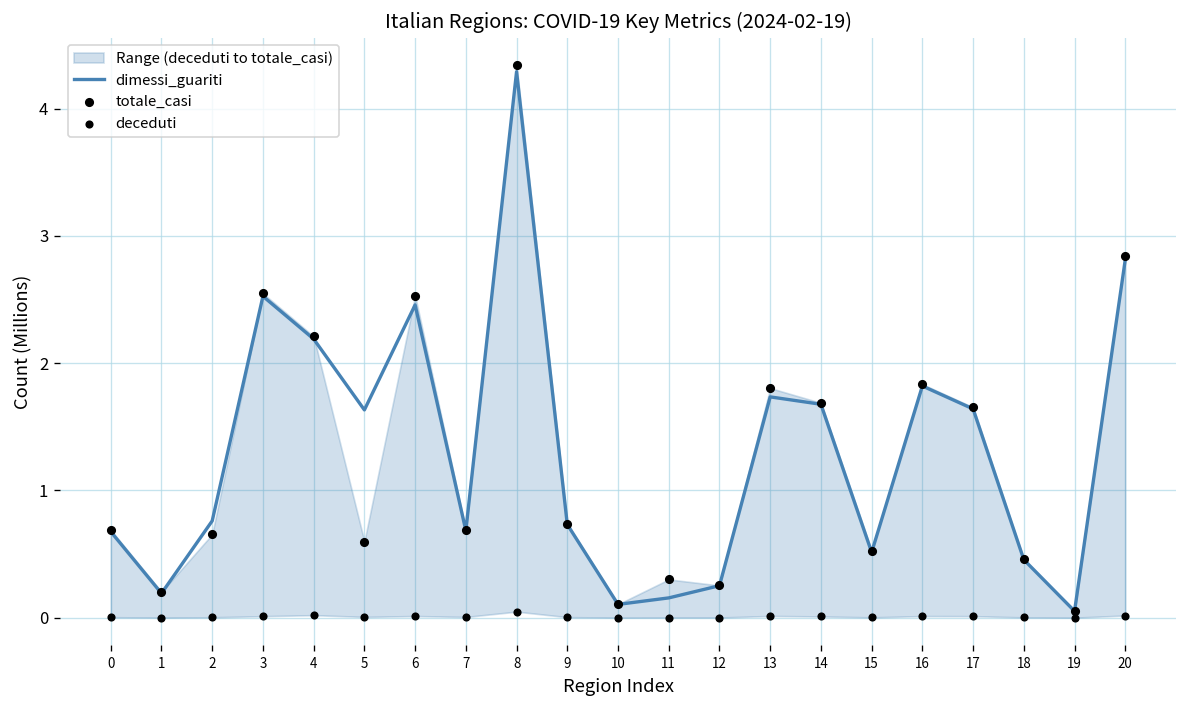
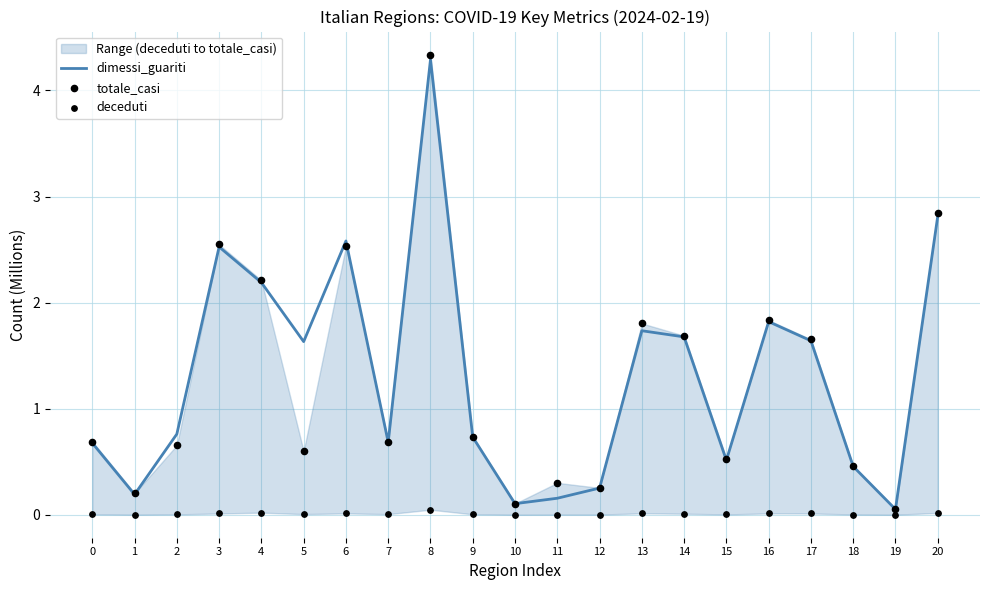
dimessi_guariti, 6: 2.46 -> 2.58
